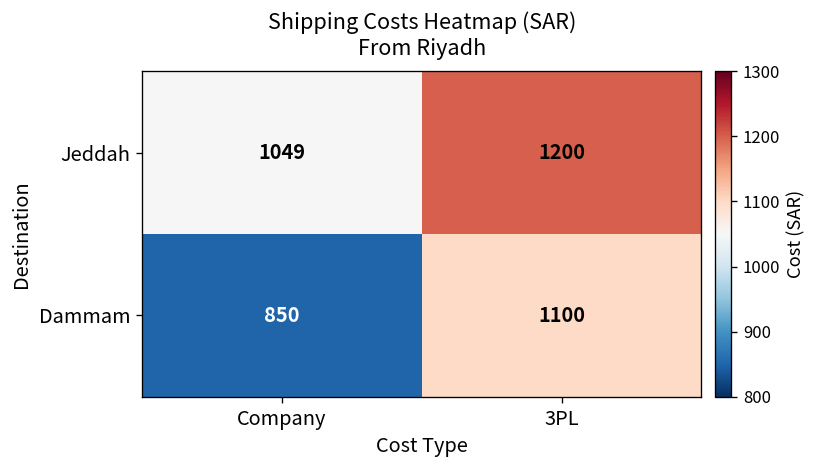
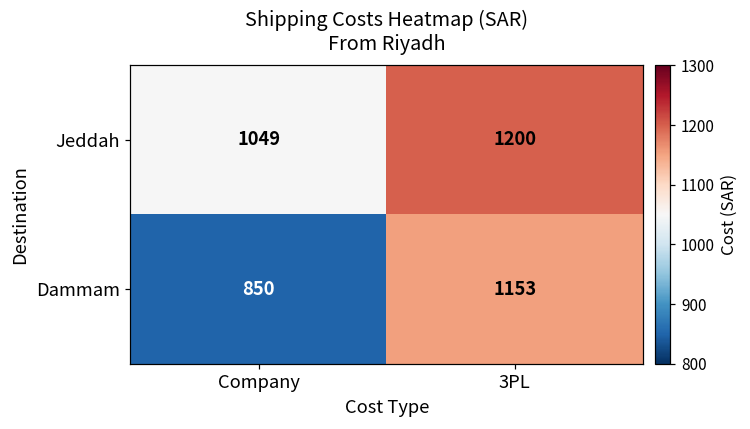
Dammam, 3PL: 1100 -> 1153
